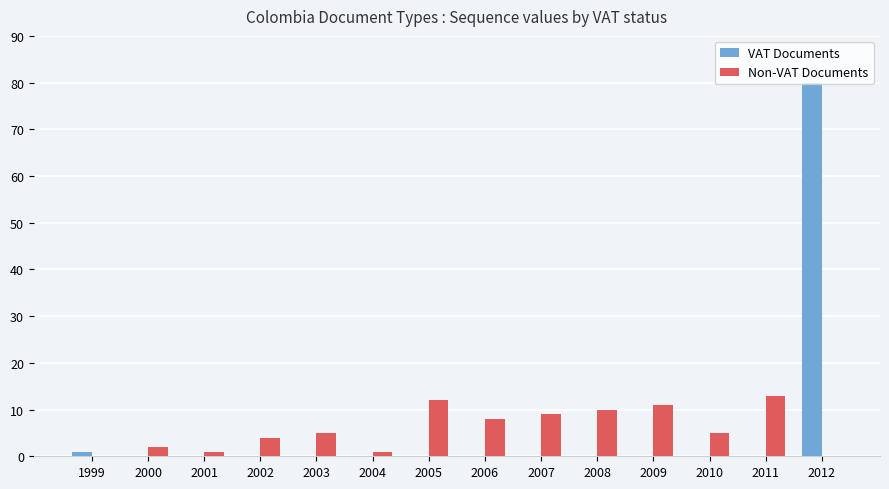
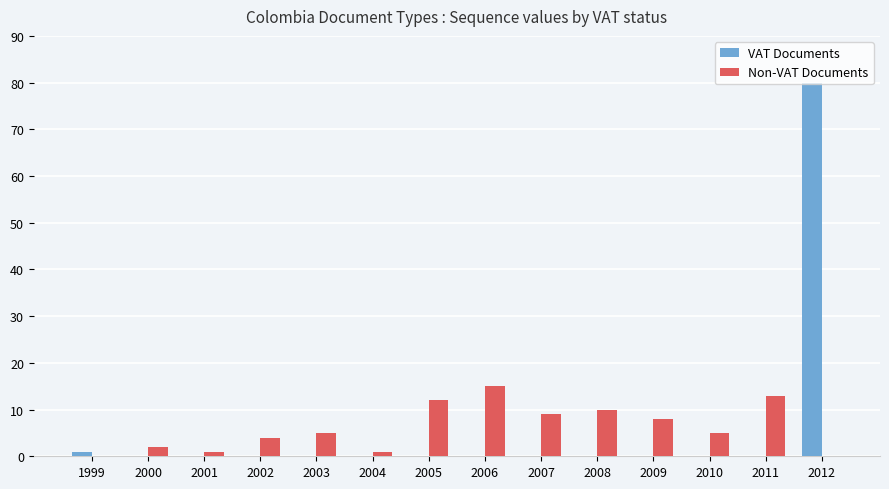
Non-VAT Documents, 2006: 8 -> 15
Non-VAT Documents, 2009: 11 -> 8
